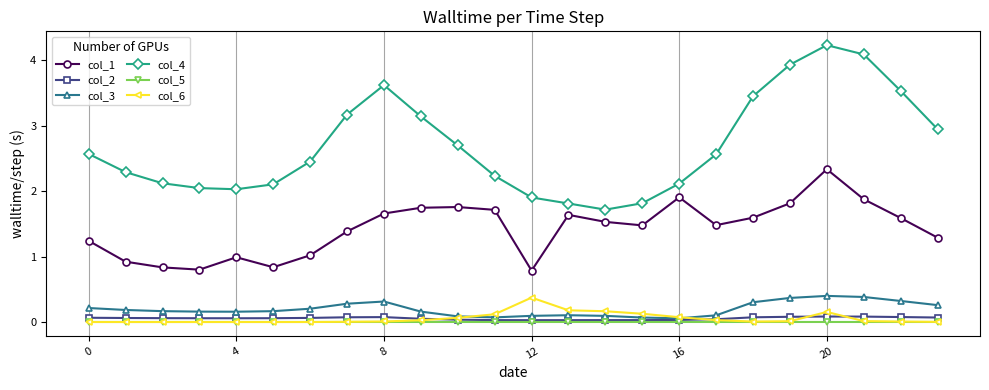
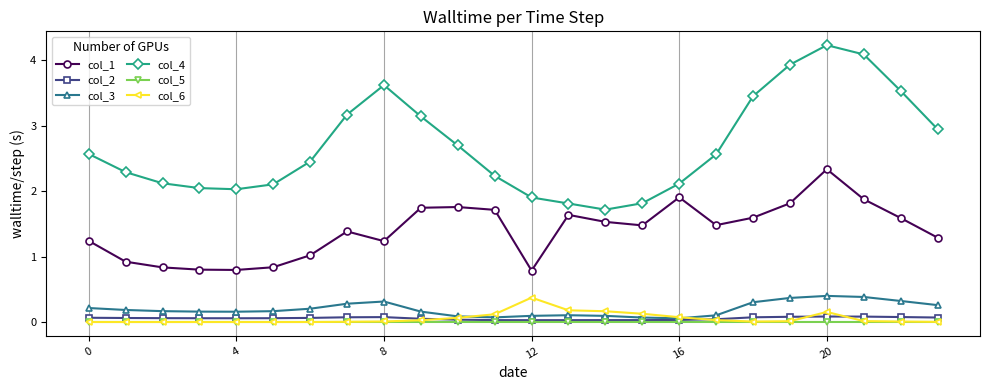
col_1, 4: 1.0 -> 0.8
col_1, 8: 1.7 -> 1.2
